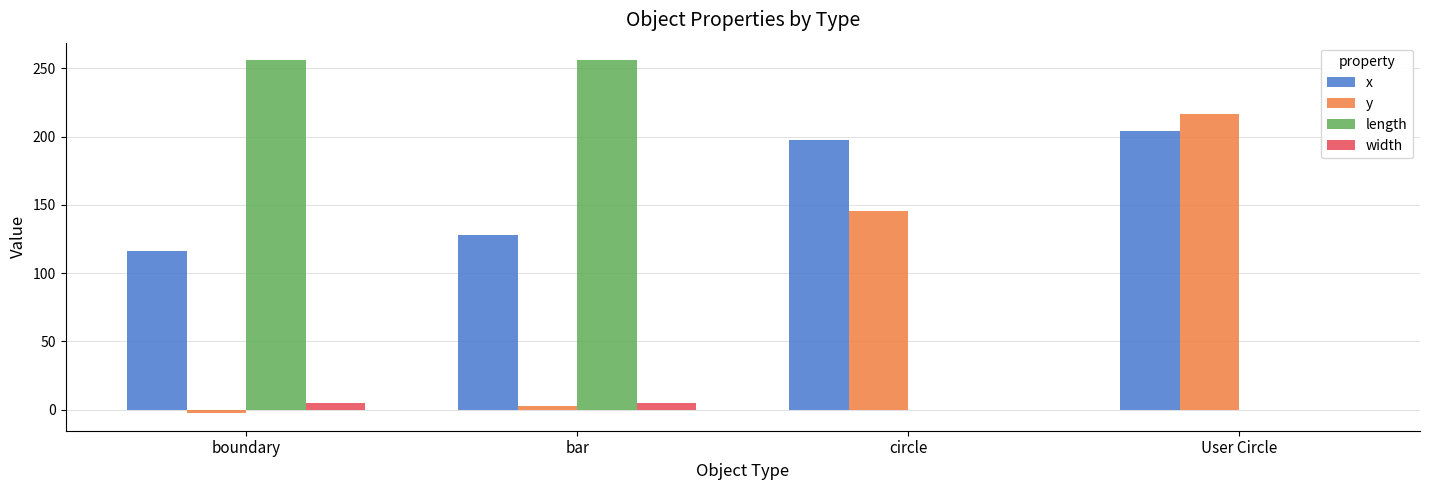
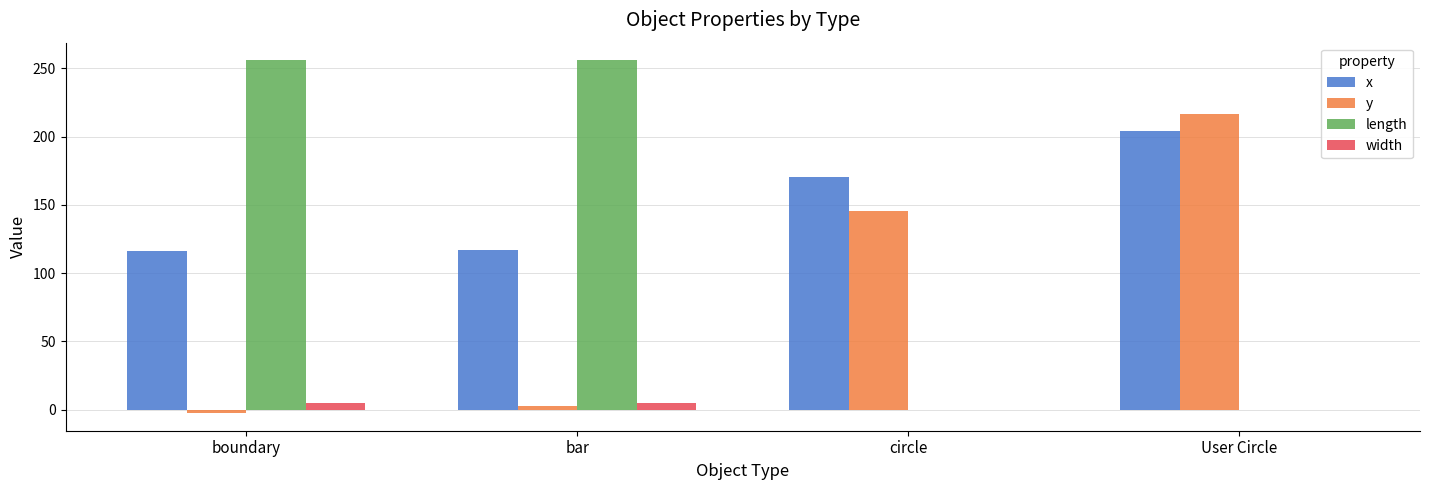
x, bar: 128 -> 117
x, circle: 197 -> 171
